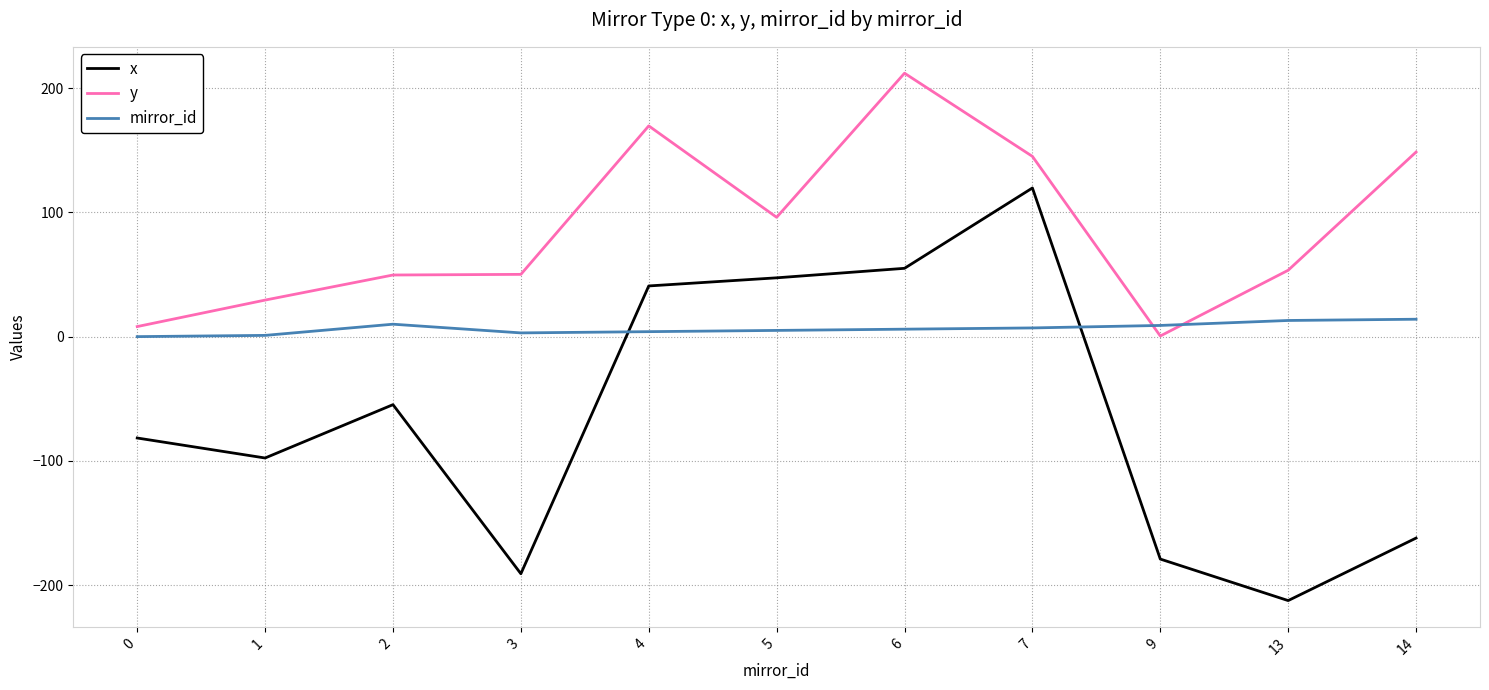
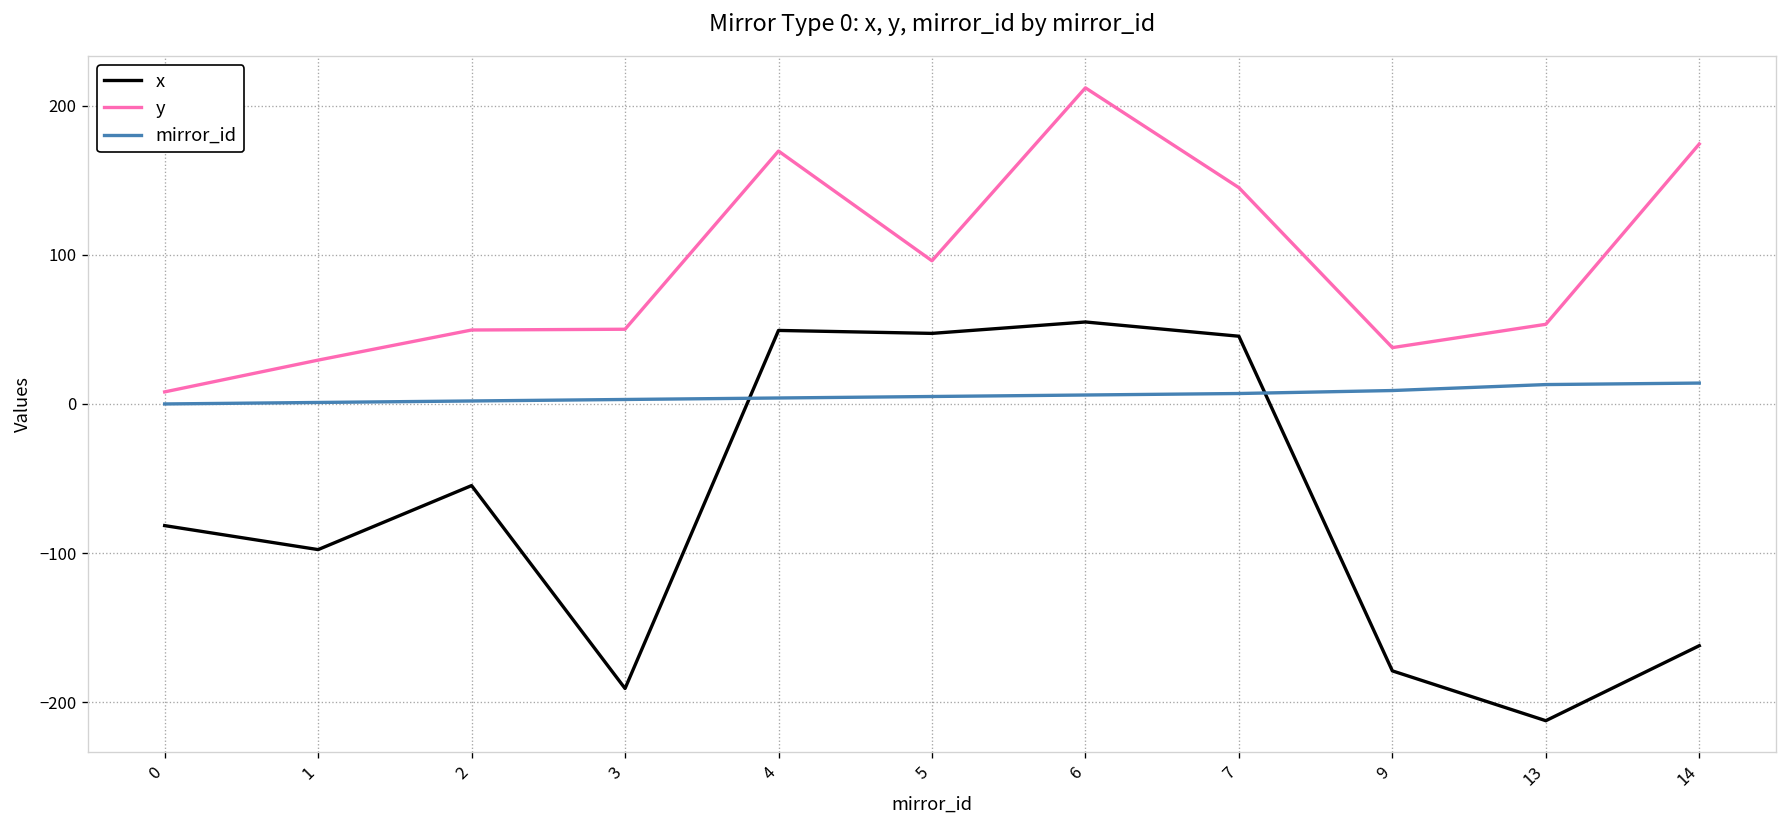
mirror_id, 2: 10 -> 2
x, 4: 41 -> 49
x, 7: 120 -> 45
y, 9: 1 -> 38
y, 14: 149 -> 174
